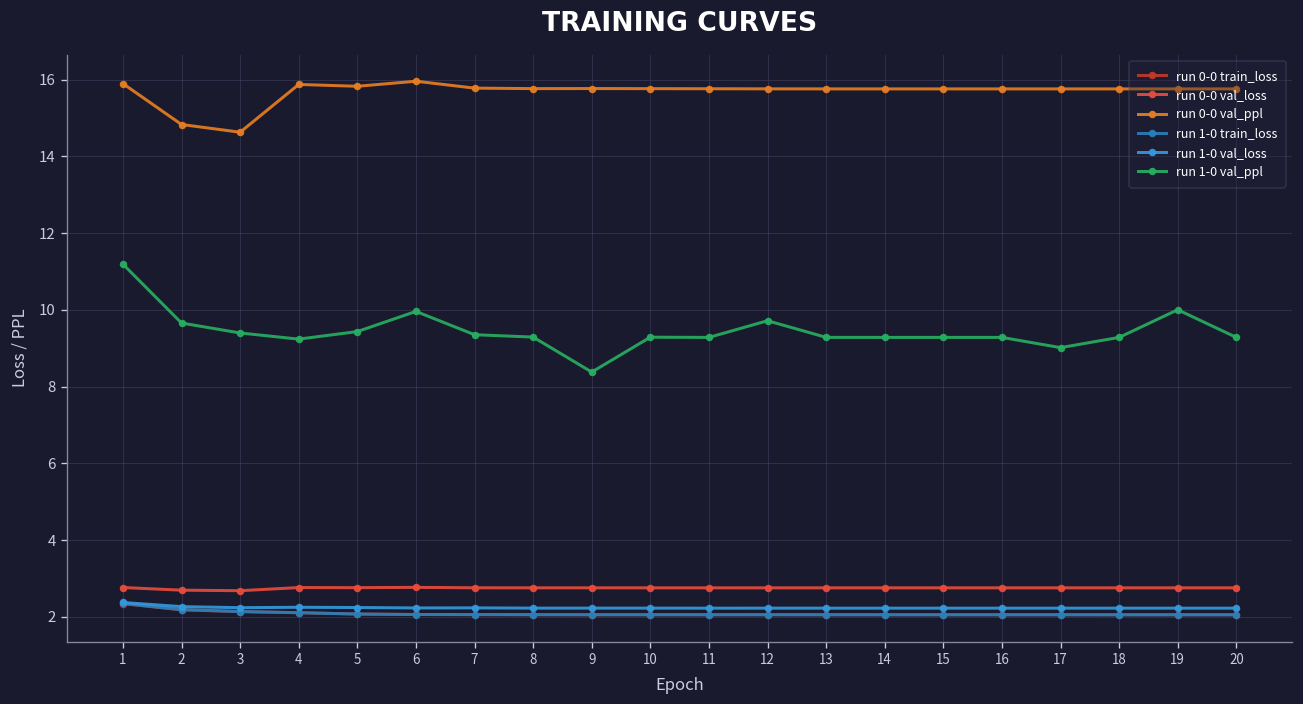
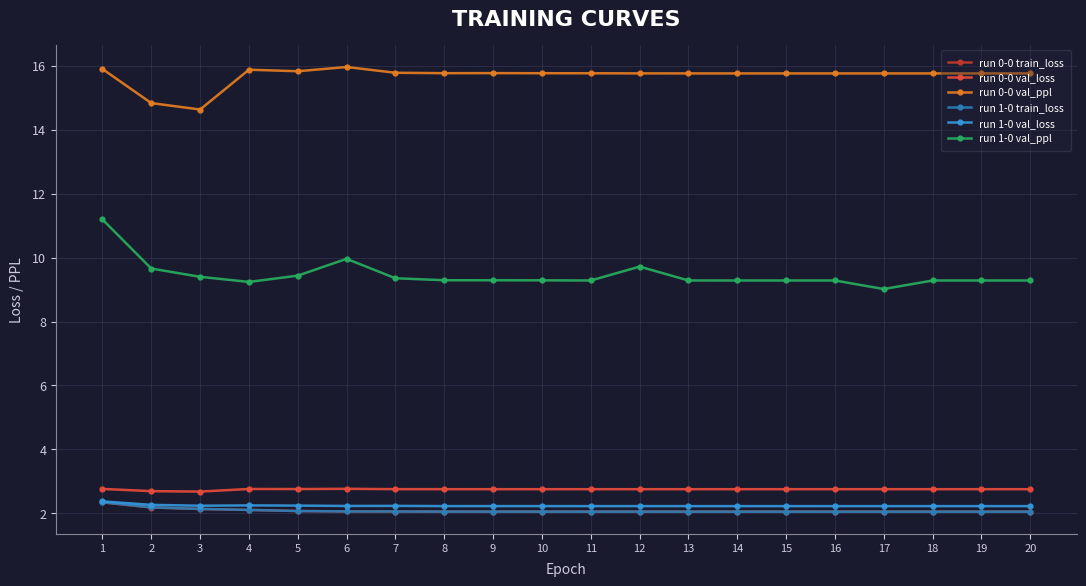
run 1-0 val_ppl, 9: 8.4 -> 9.3
run 1-0 val_ppl, 19: 10.0 -> 9.3
